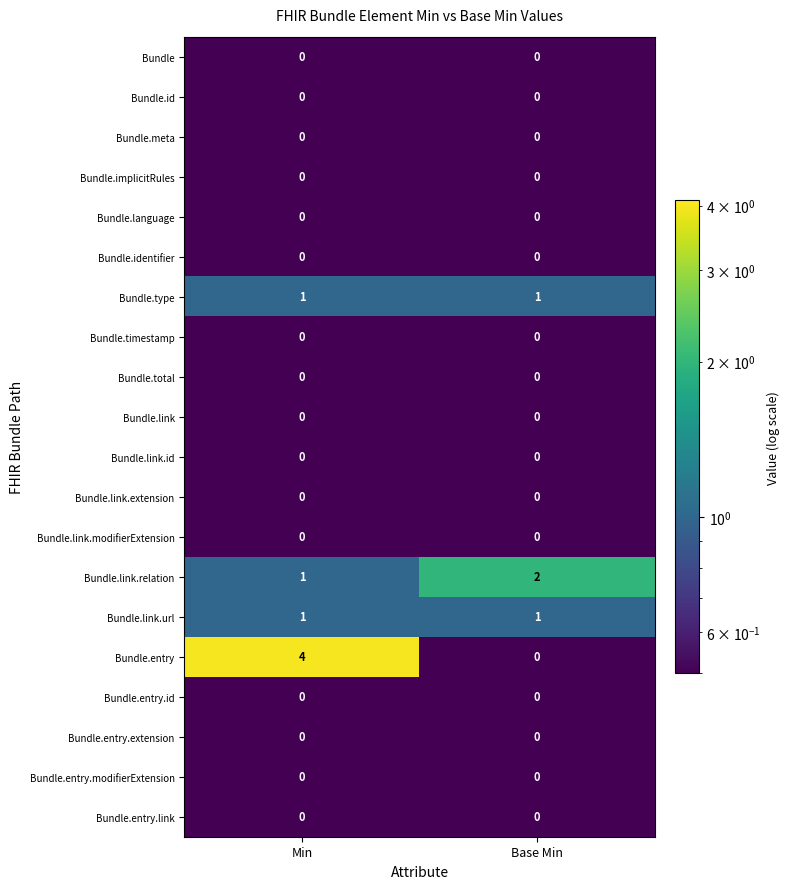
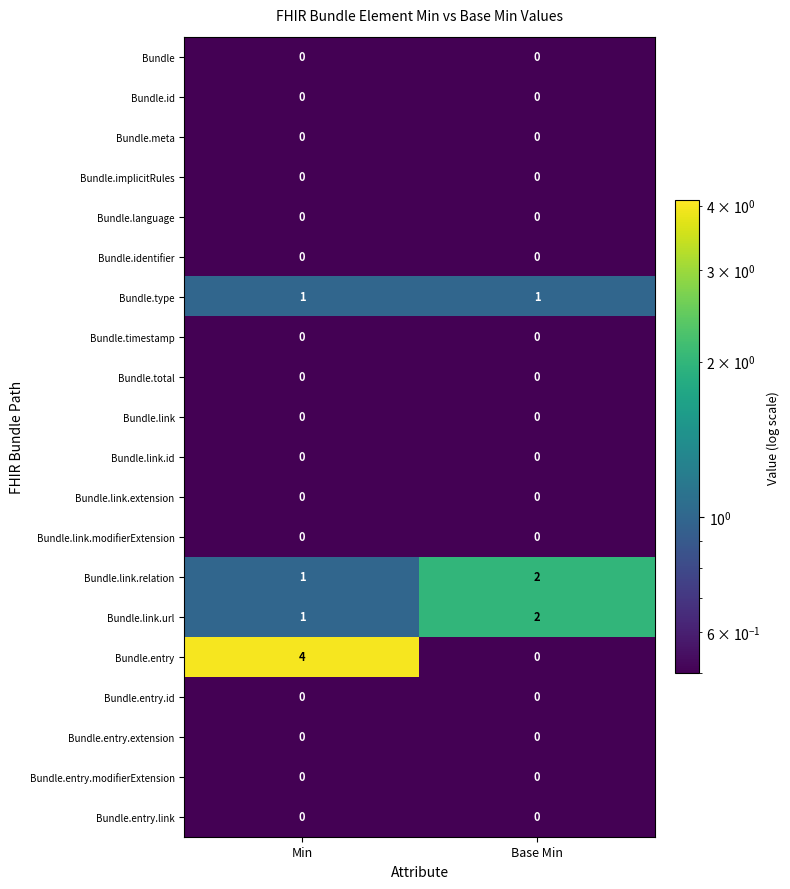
Bundle.link.url, Base Min: 1 -> 2
